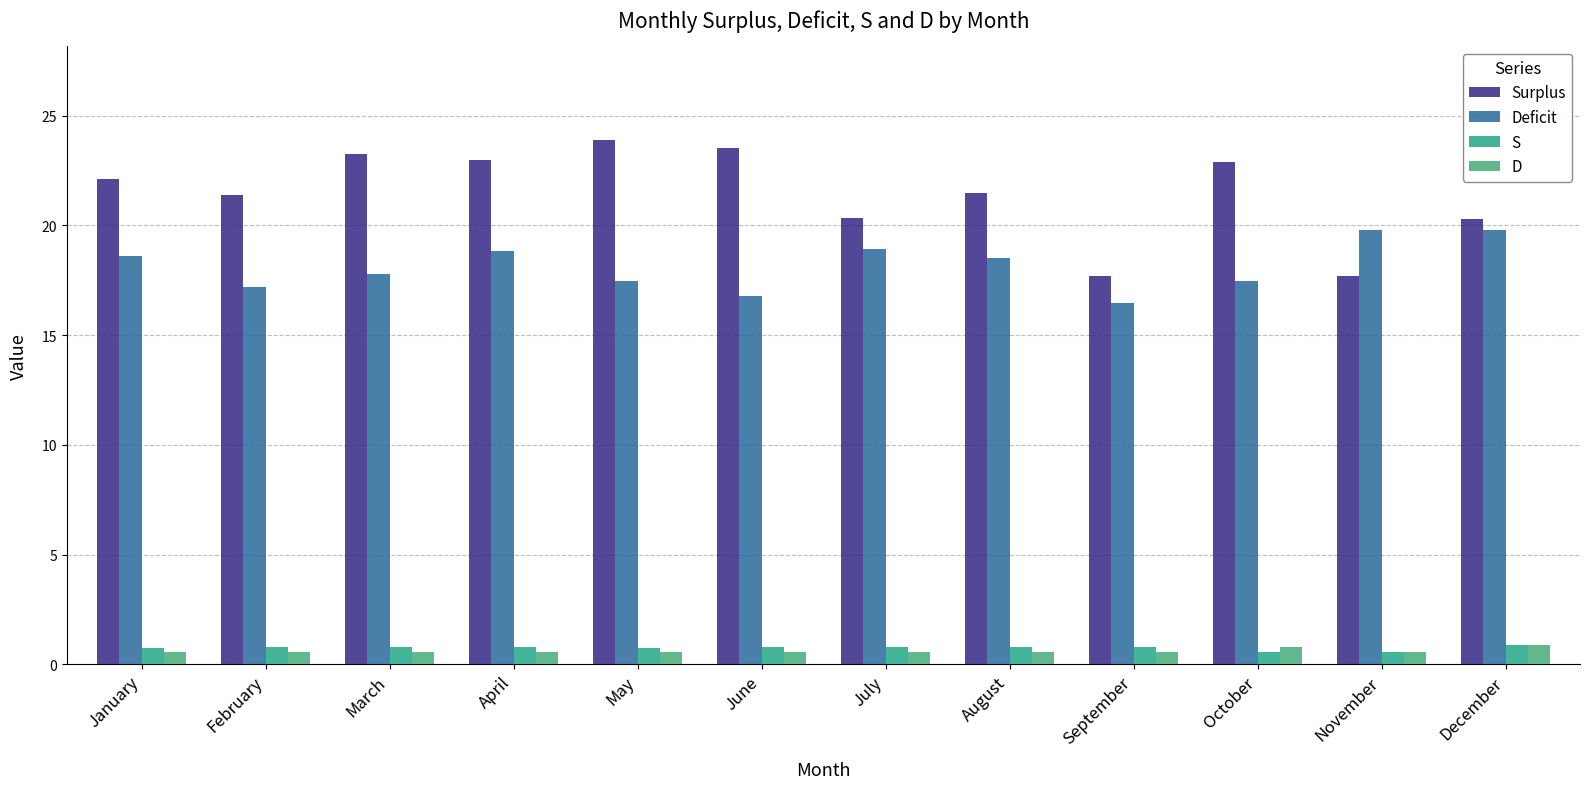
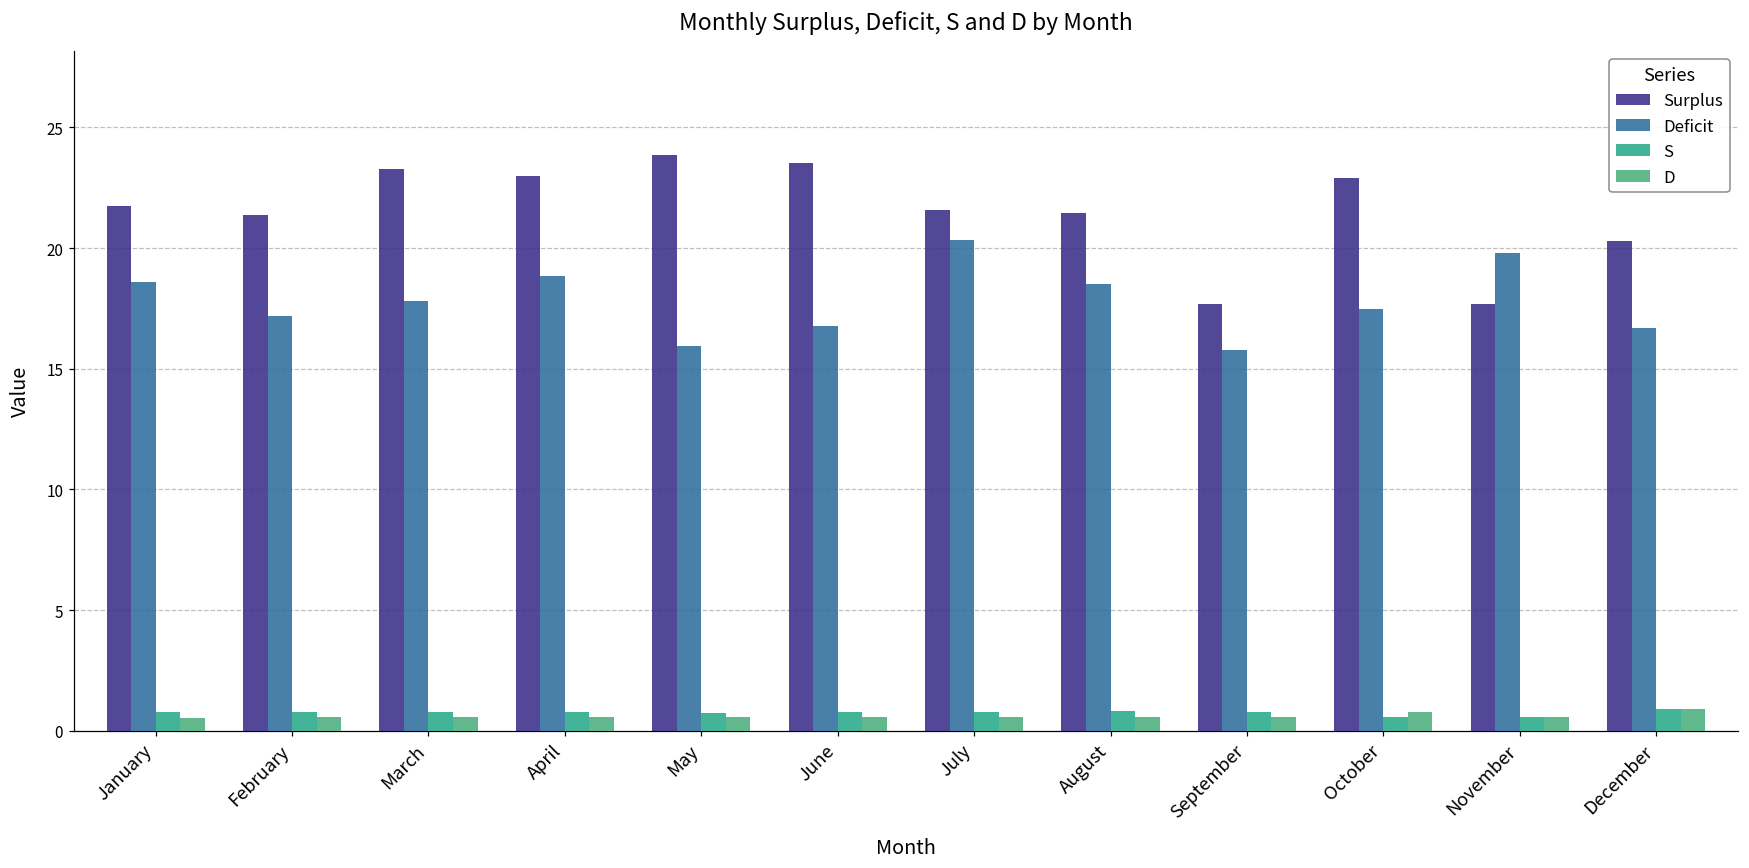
Surplus, January: 22.1 -> 21.7
Deficit, May: 17.5 -> 16.0
Surplus, July: 20.4 -> 21.6
Deficit, July: 18.9 -> 20.3
Deficit, September: 16.5 -> 15.8
Deficit, December: 19.8 -> 16.7
